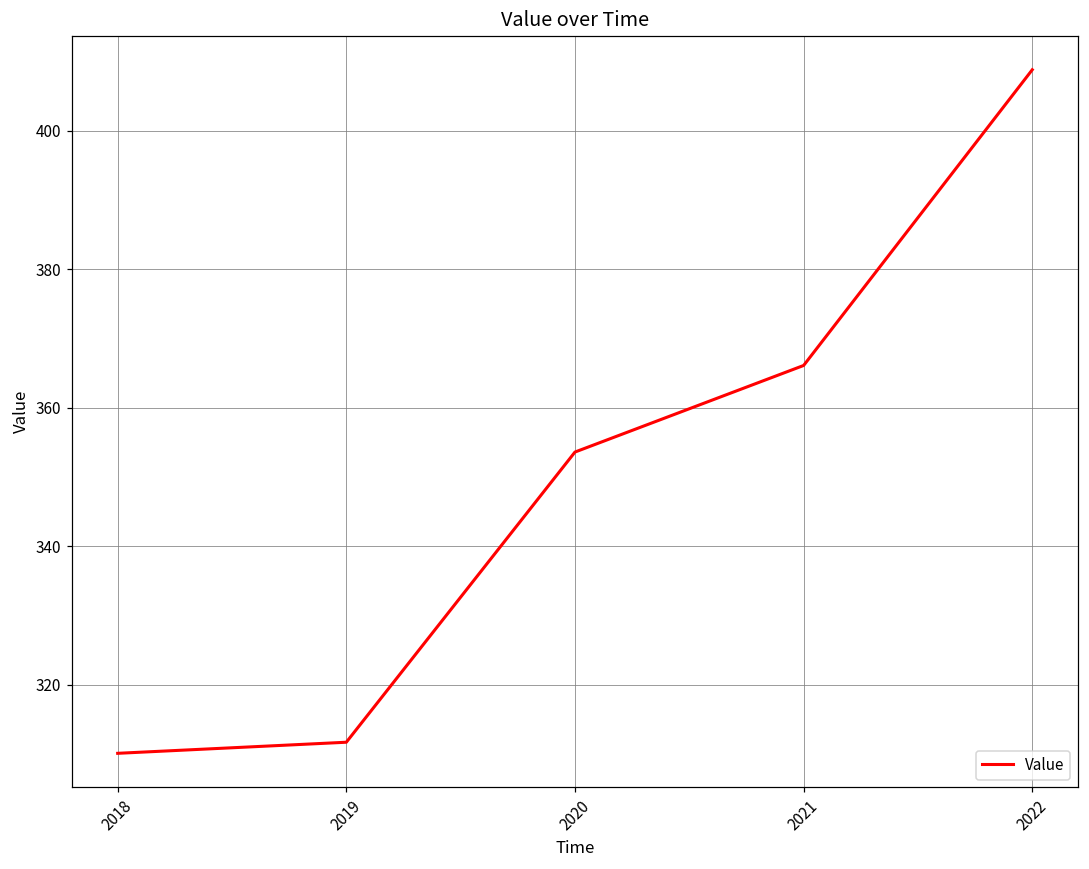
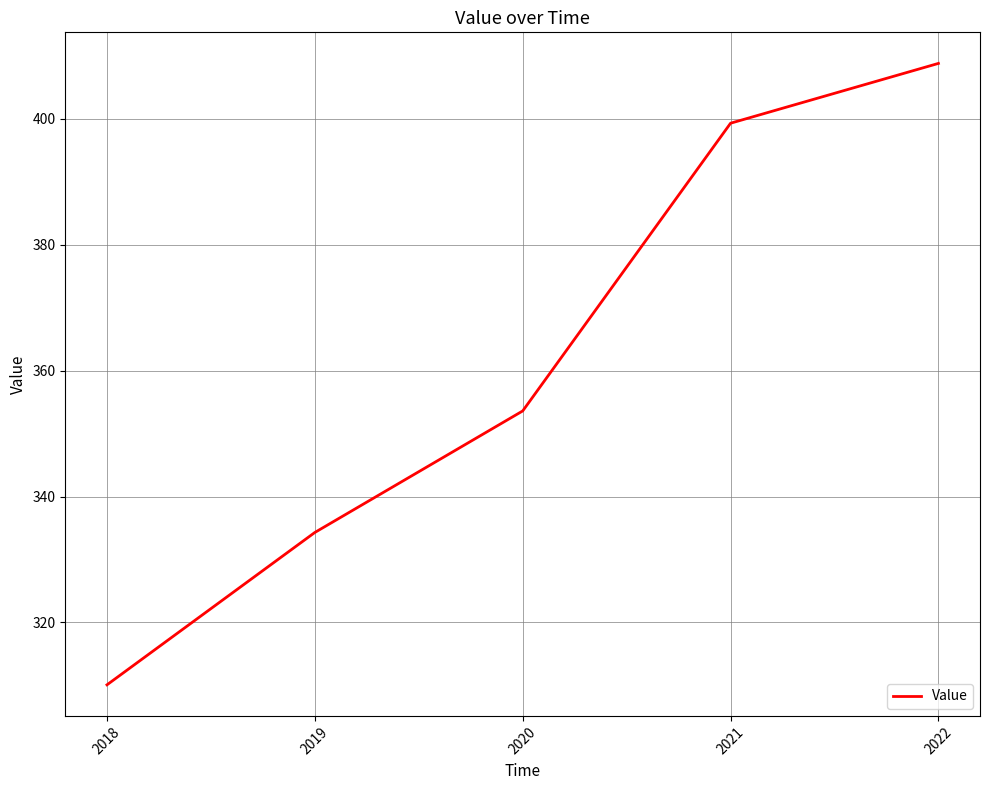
2019: 312 -> 334
2021: 366 -> 399
